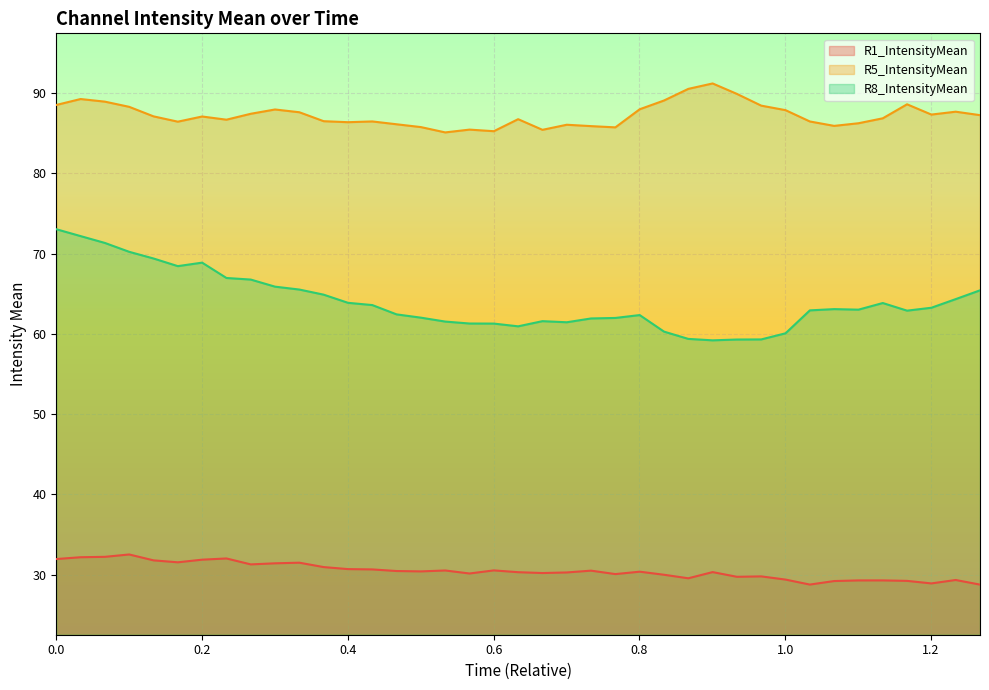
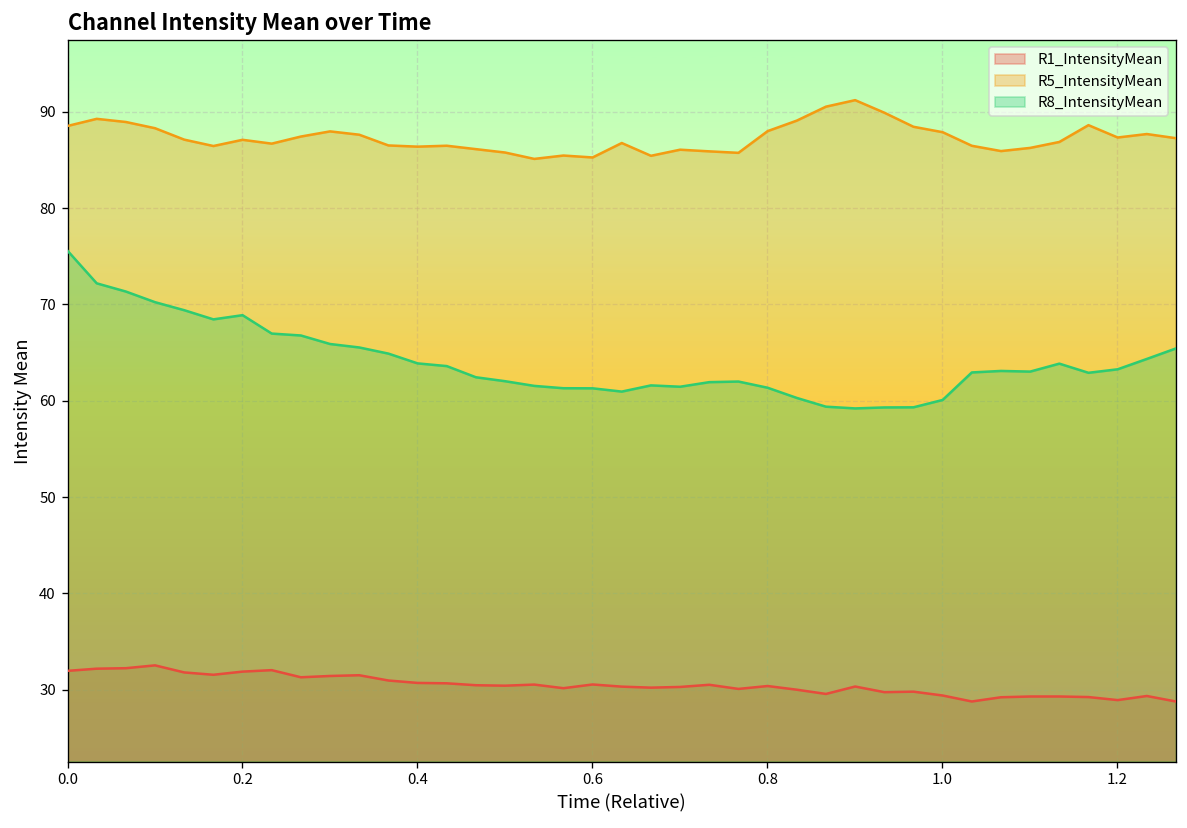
R8_IntensityMean, 0.0: 73 -> 76
R8_IntensityMean, 0.8: 62 -> 61
